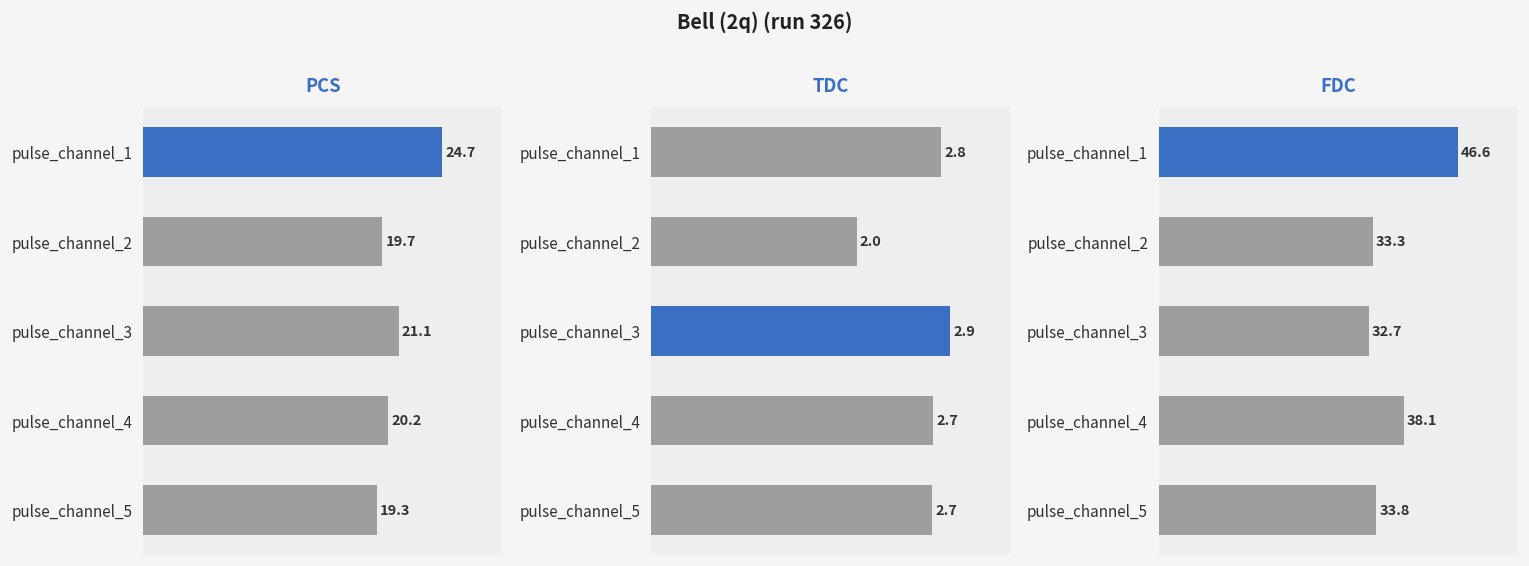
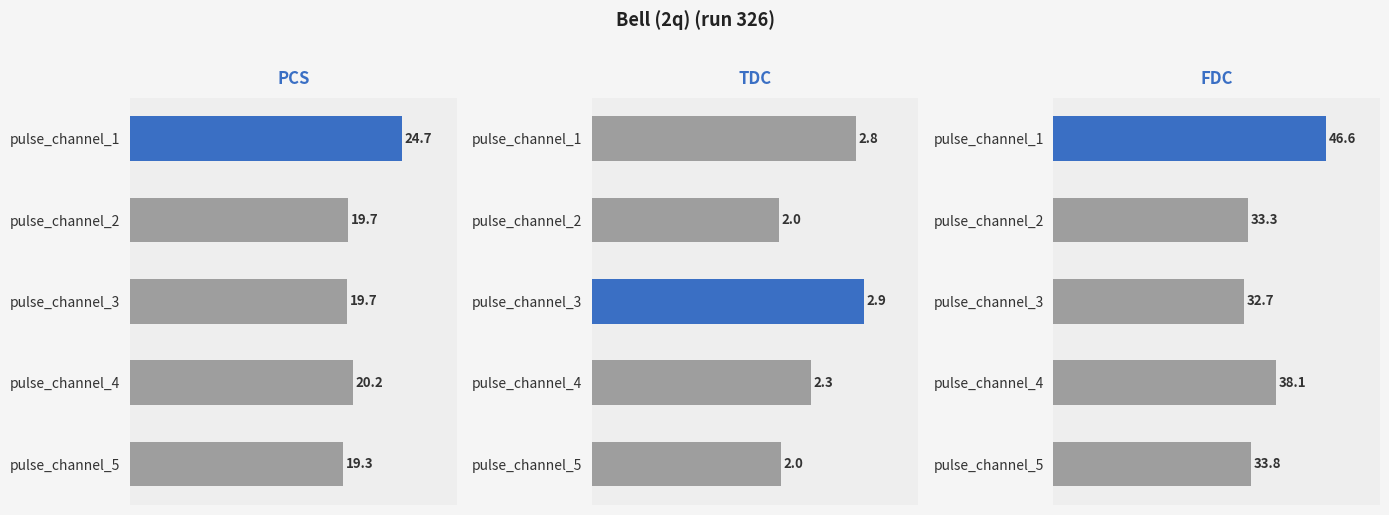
PCS, pulse_channel_3: 21.1 -> 19.7
TDC, pulse_channel_4: 2.7 -> 2.3
TDC, pulse_channel_5: 2.7 -> 2.0
